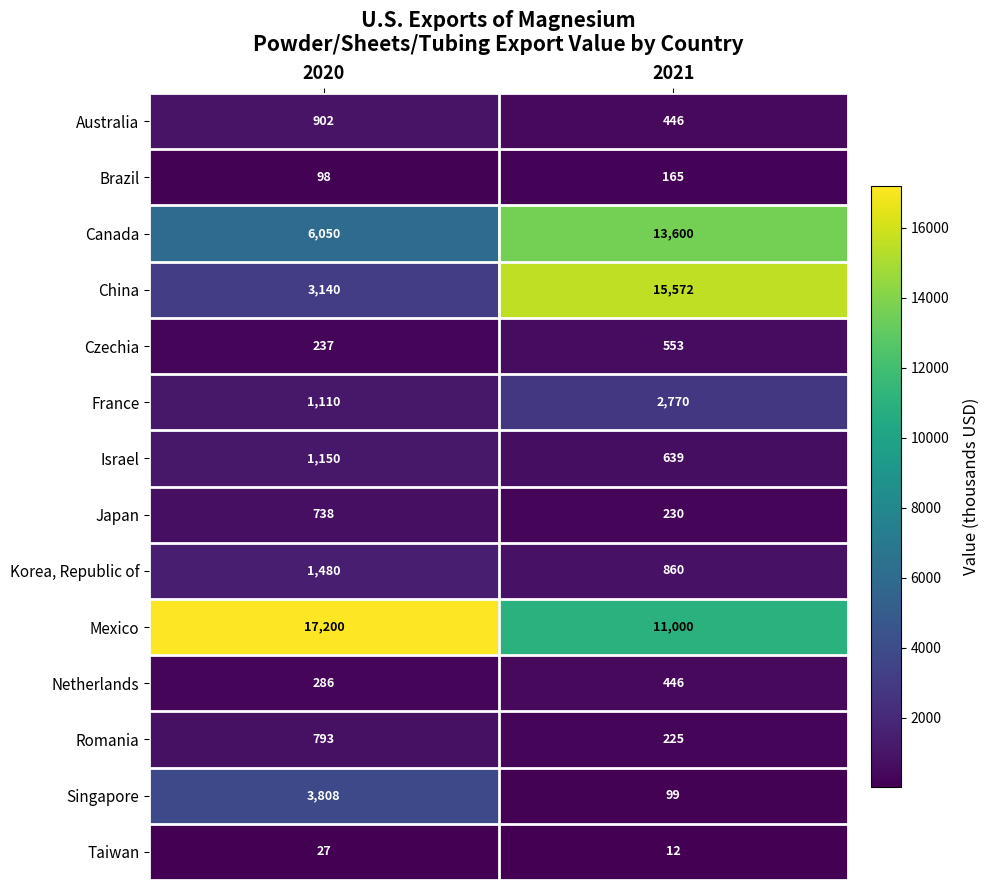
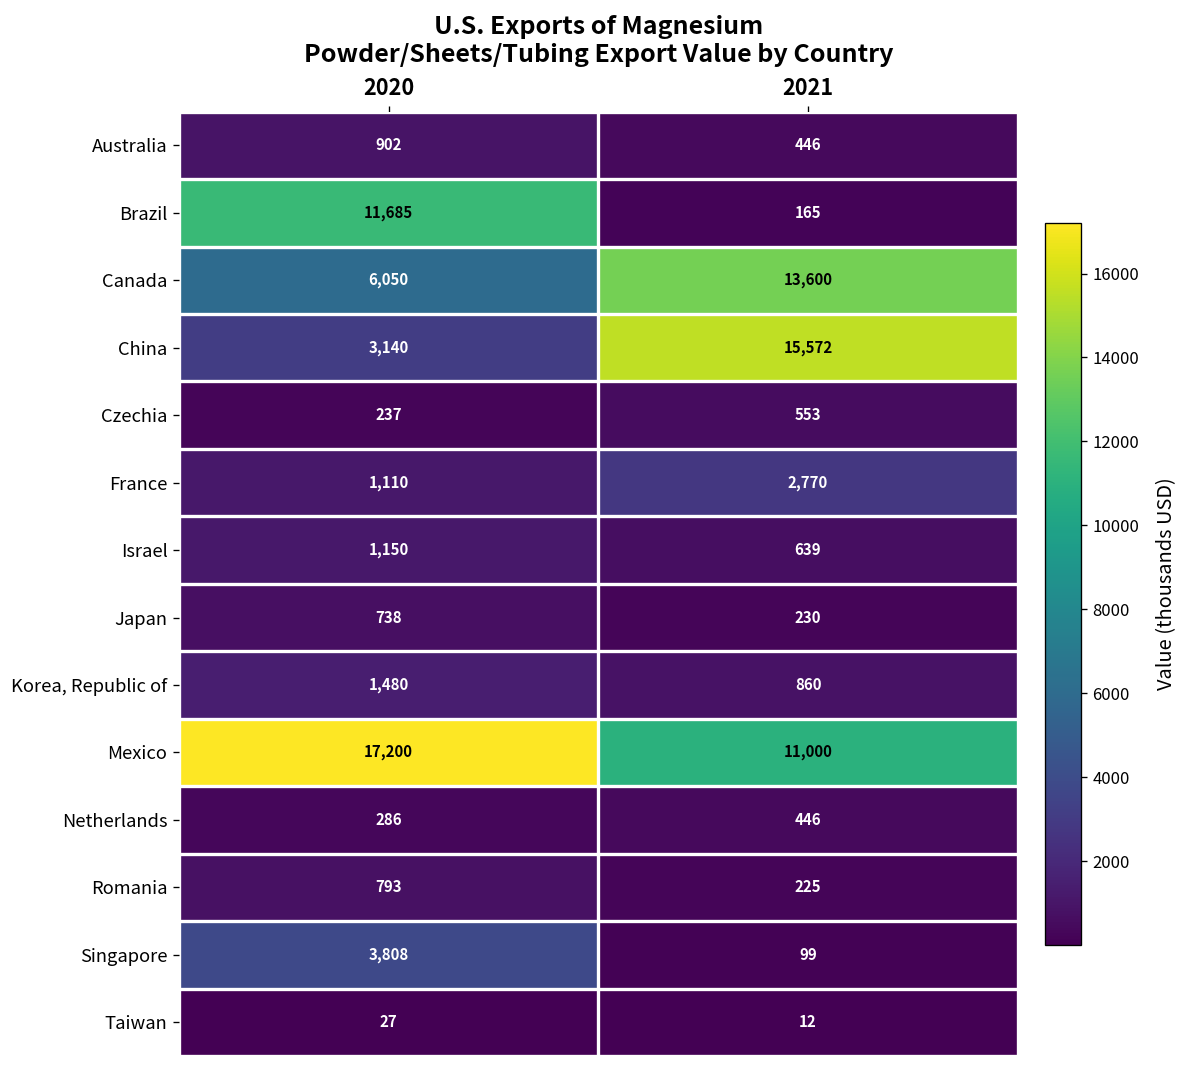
Brazil, 2020: 98 -> 11,685
